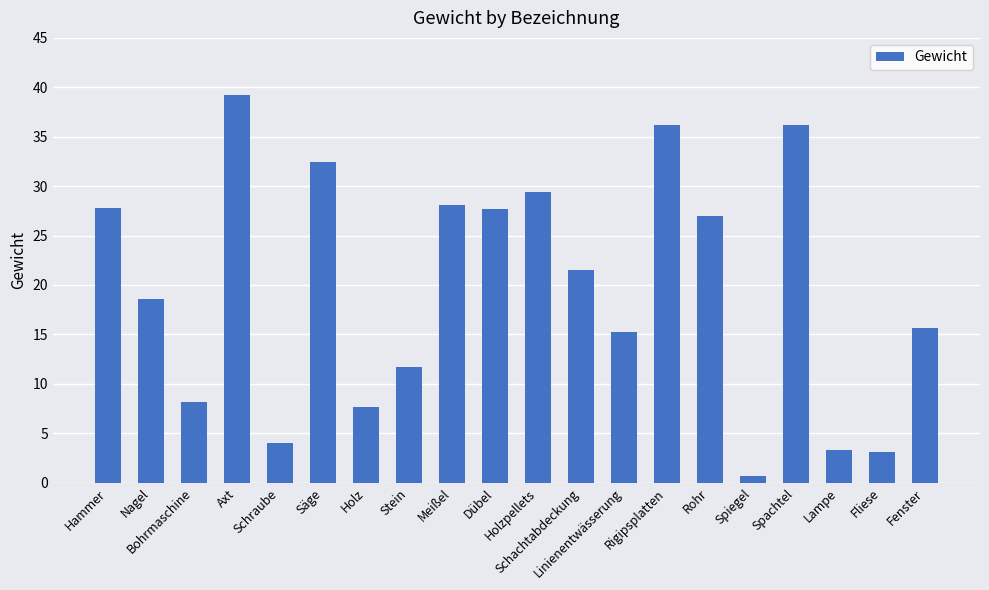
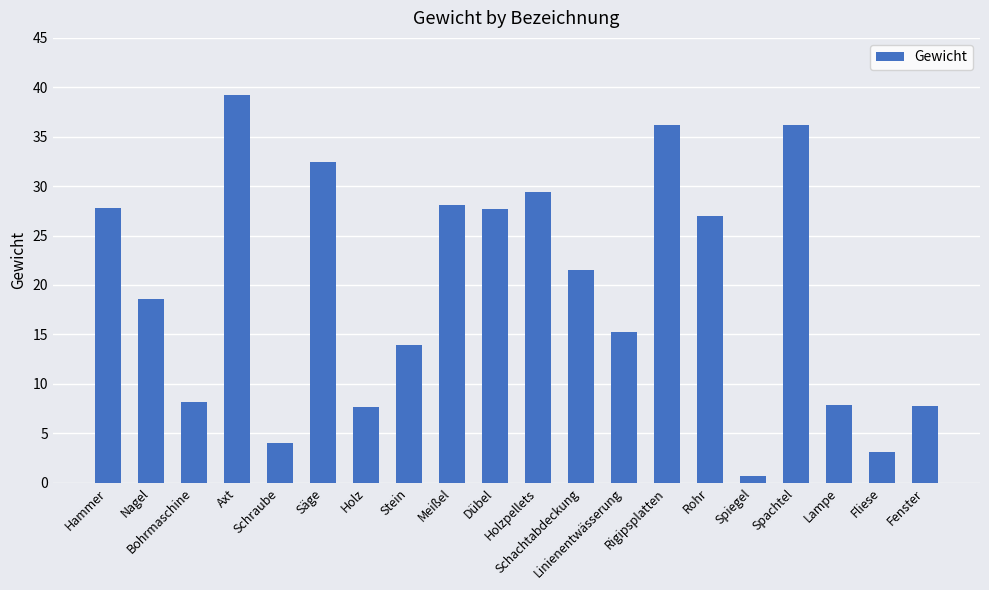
Stein: 12 -> 14
Lampe: 3 -> 8
Fenster: 16 -> 8
